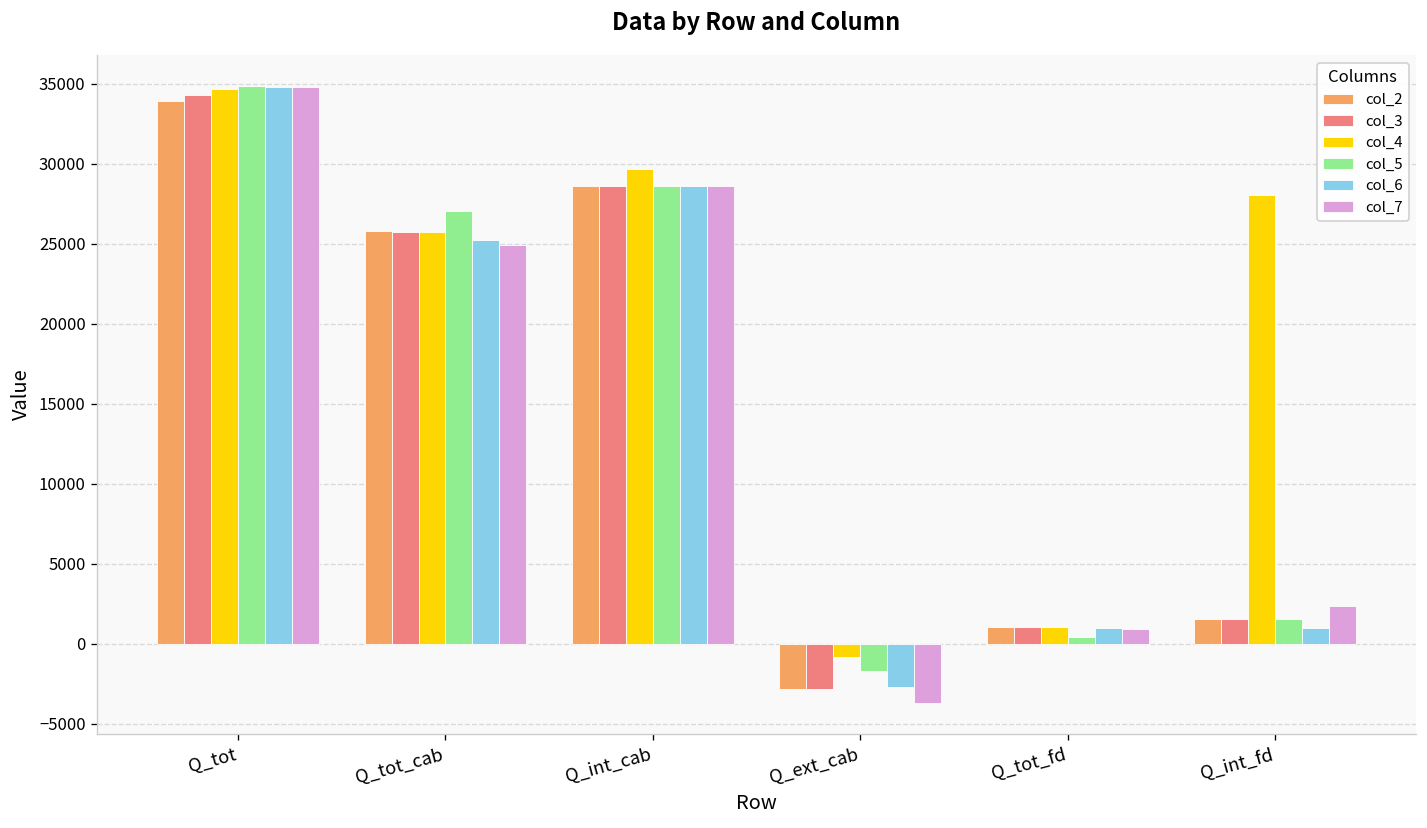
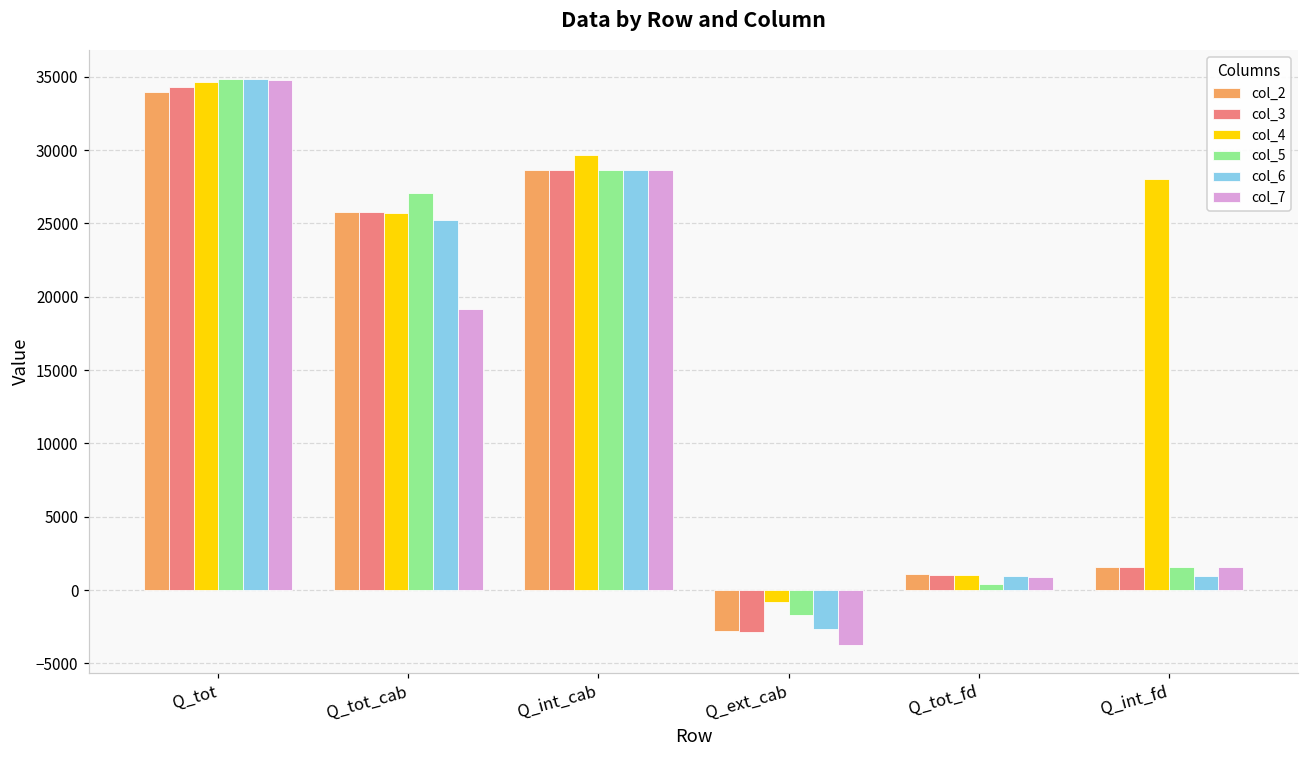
col_7, Q_tot_cab: 24900 -> 19200
col_7, Q_int_fd: 2300 -> 1600
